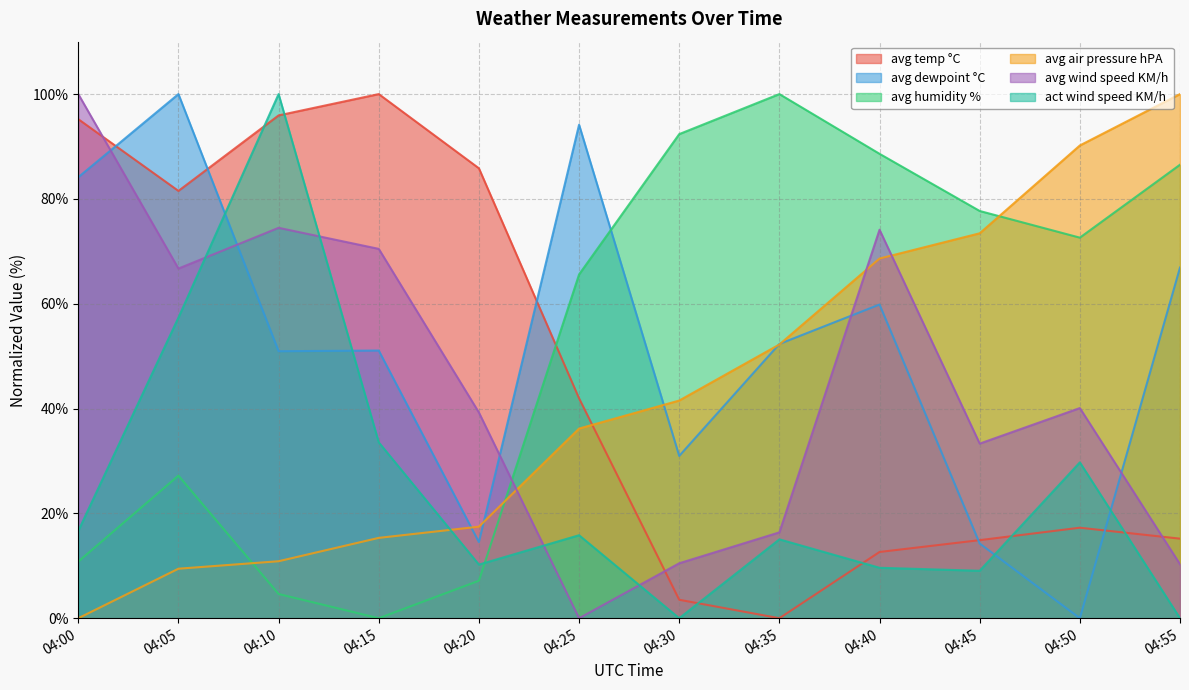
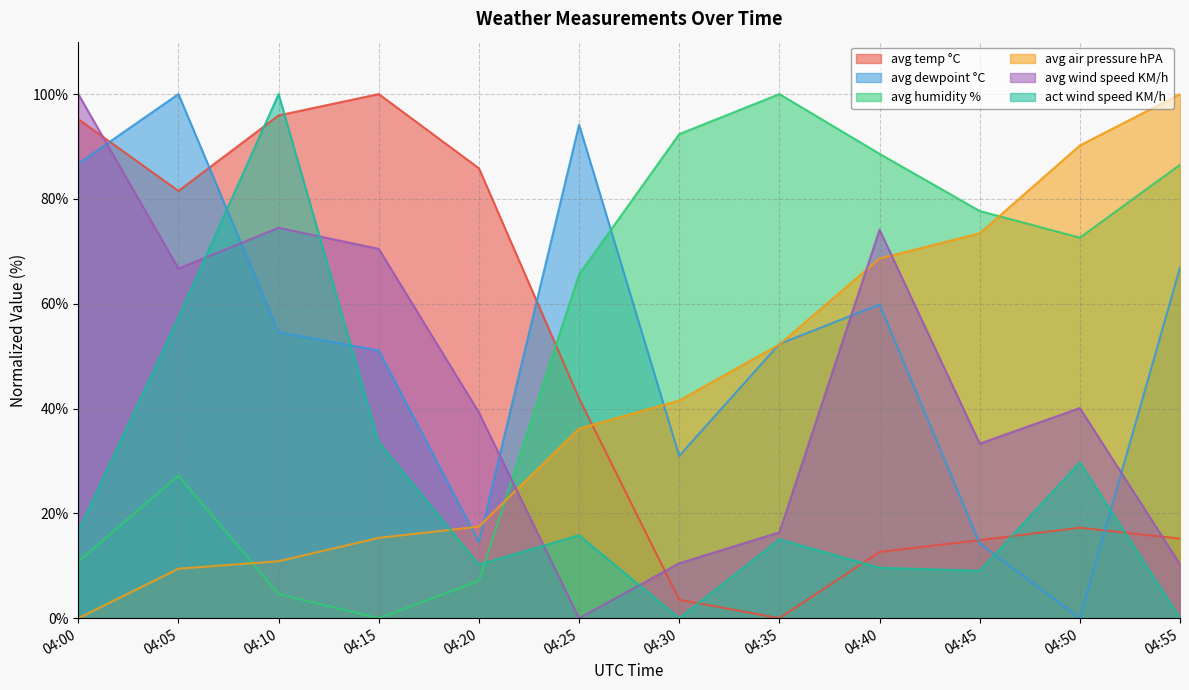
avg dewpoint °C, 04:00: 84% -> 87%
avg dewpoint °C, 04:10: 51% -> 55%
